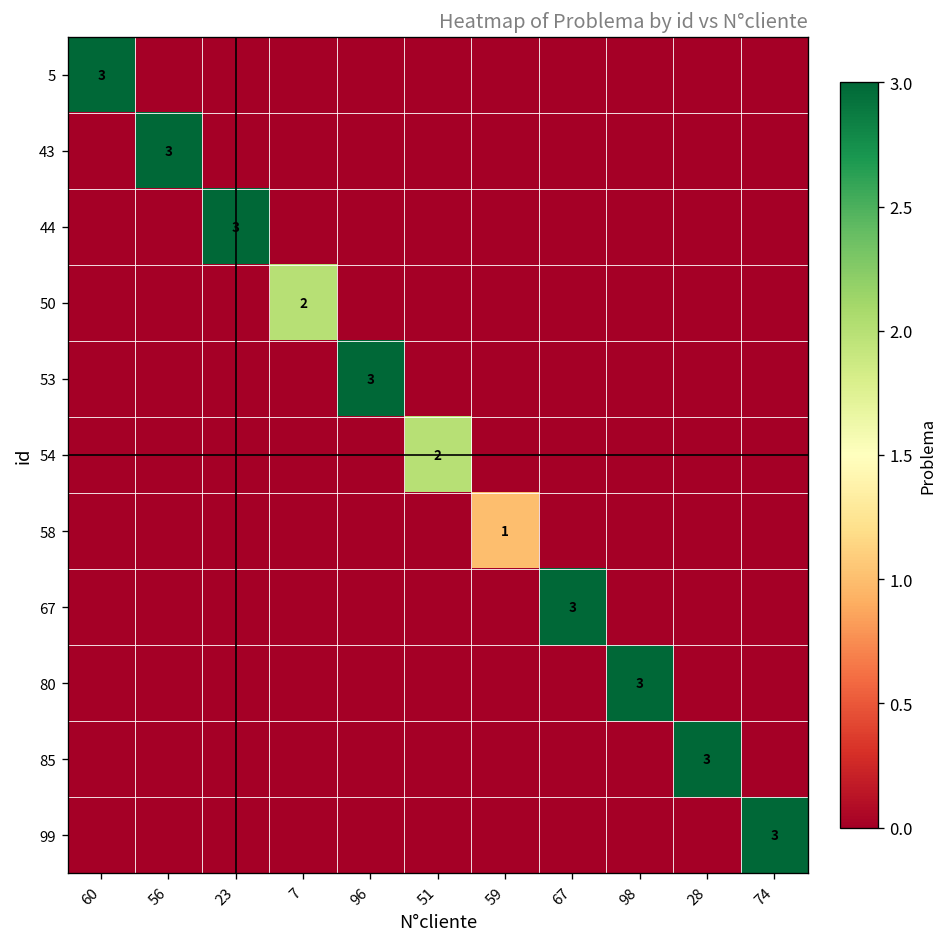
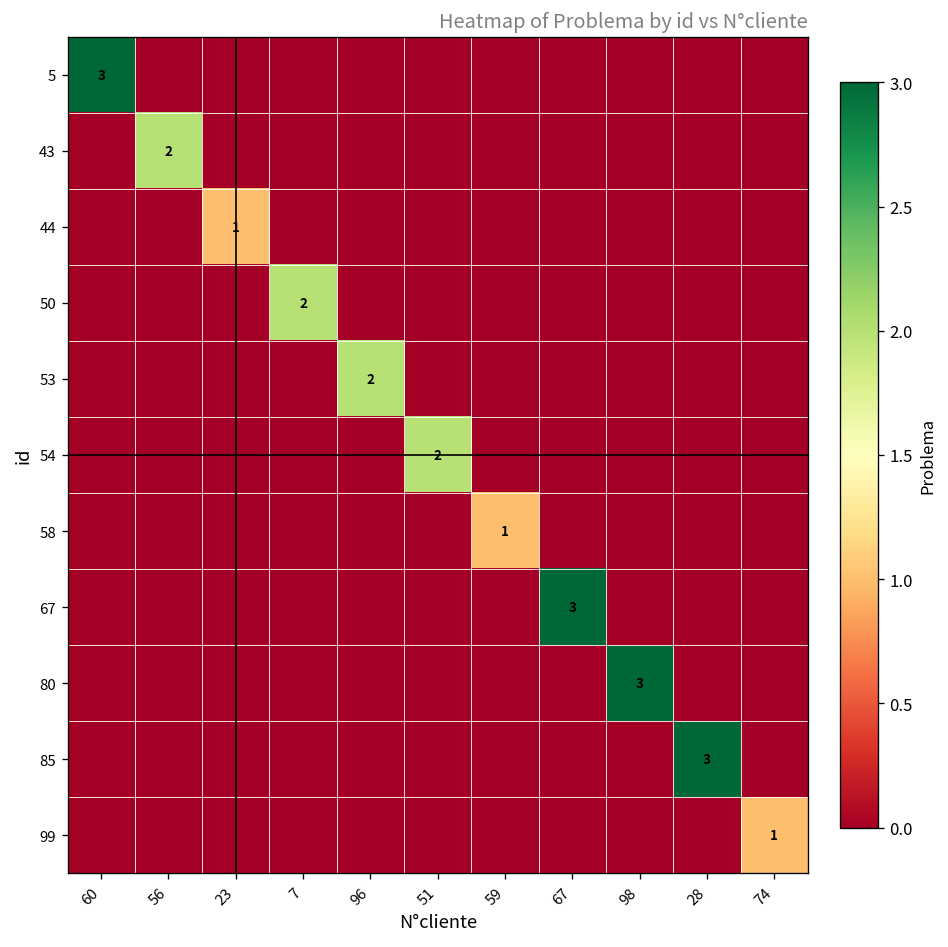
43, 56: 3 -> 2
44, 23: 3 -> 1
53, 96: 3 -> 2
99, 74: 3 -> 1
